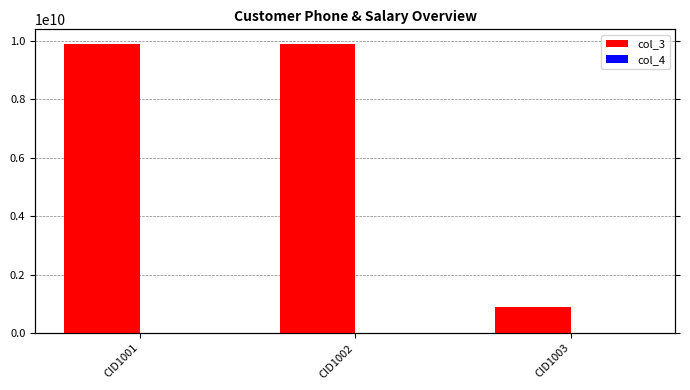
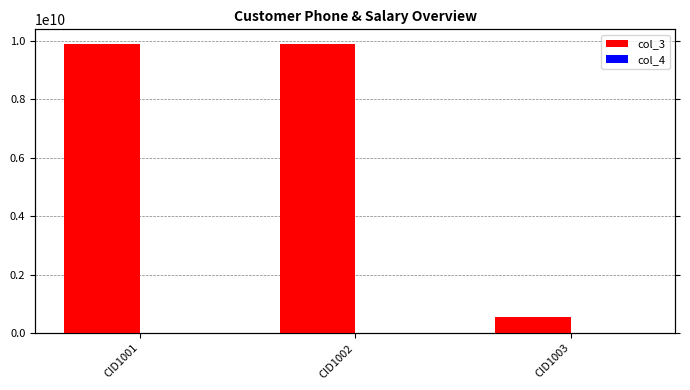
col_3, CID1003: 900000000 -> 500000000
